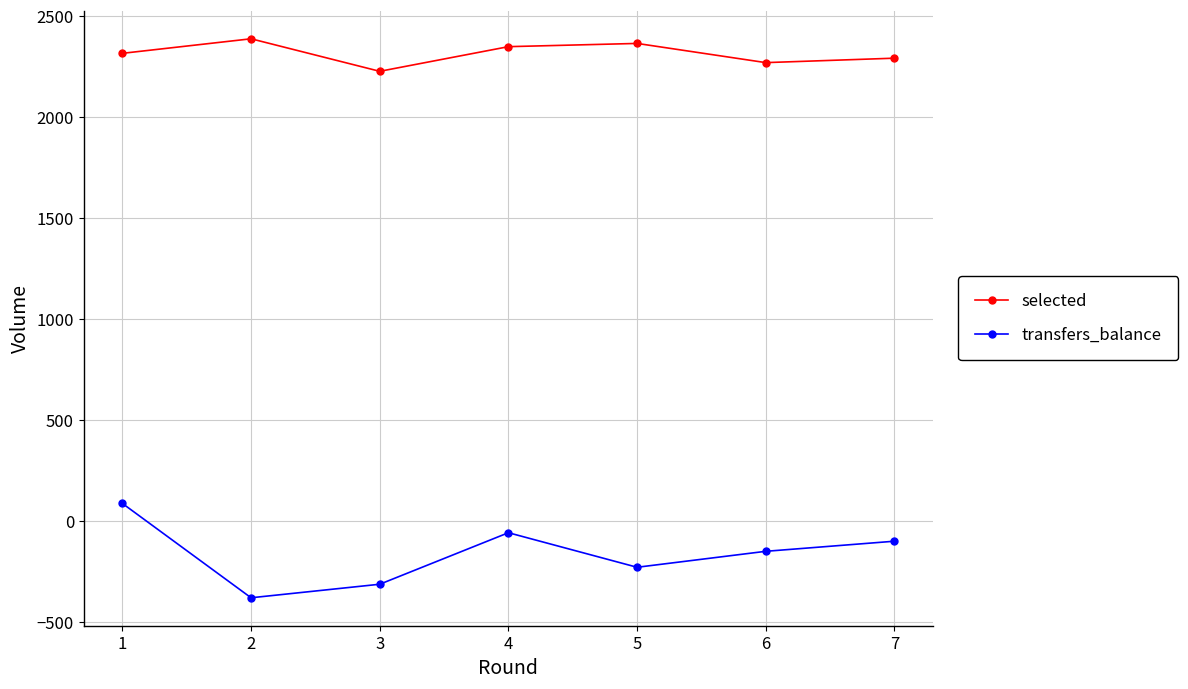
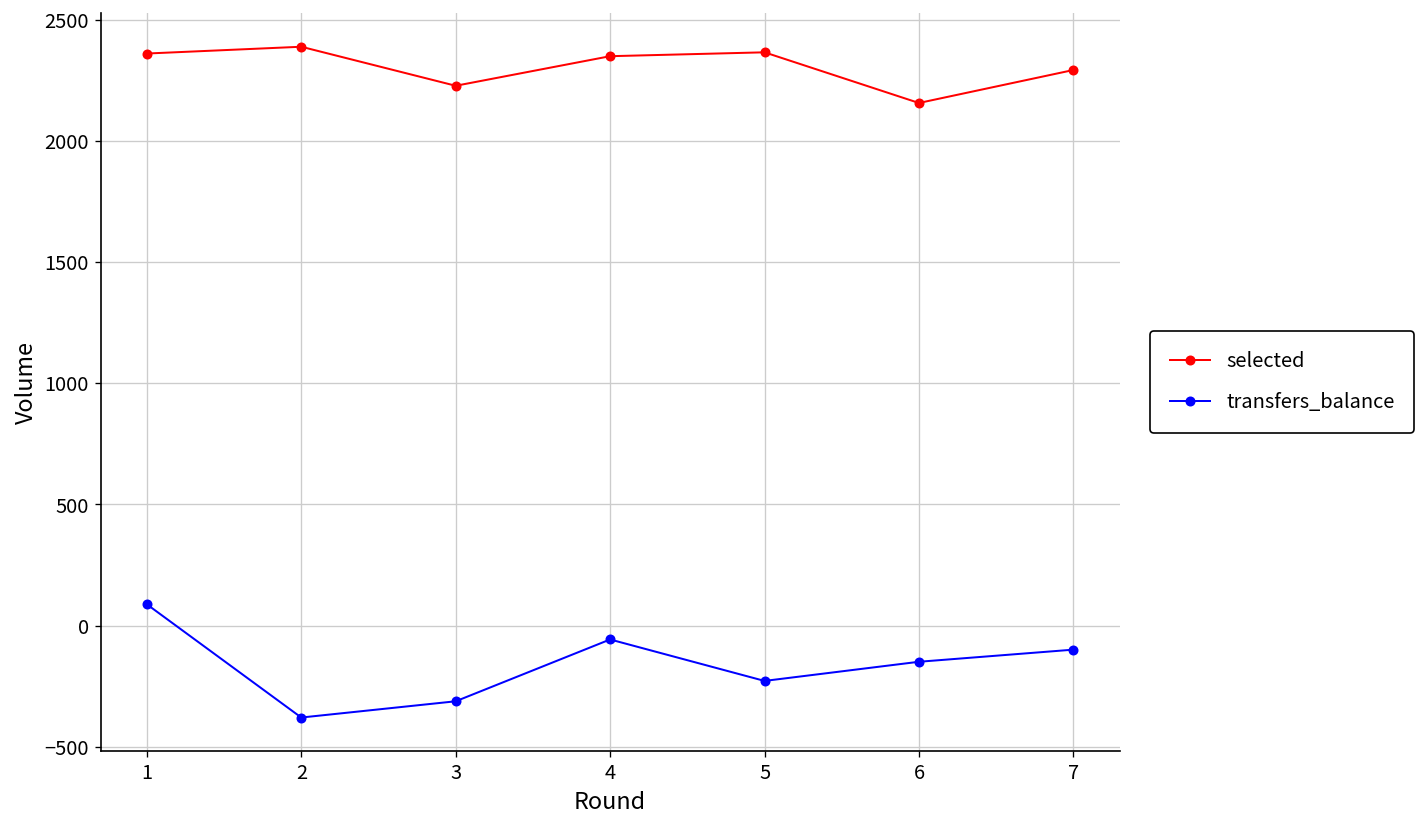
selected, 1: 2320 -> 2360
selected, 6: 2270 -> 2160
